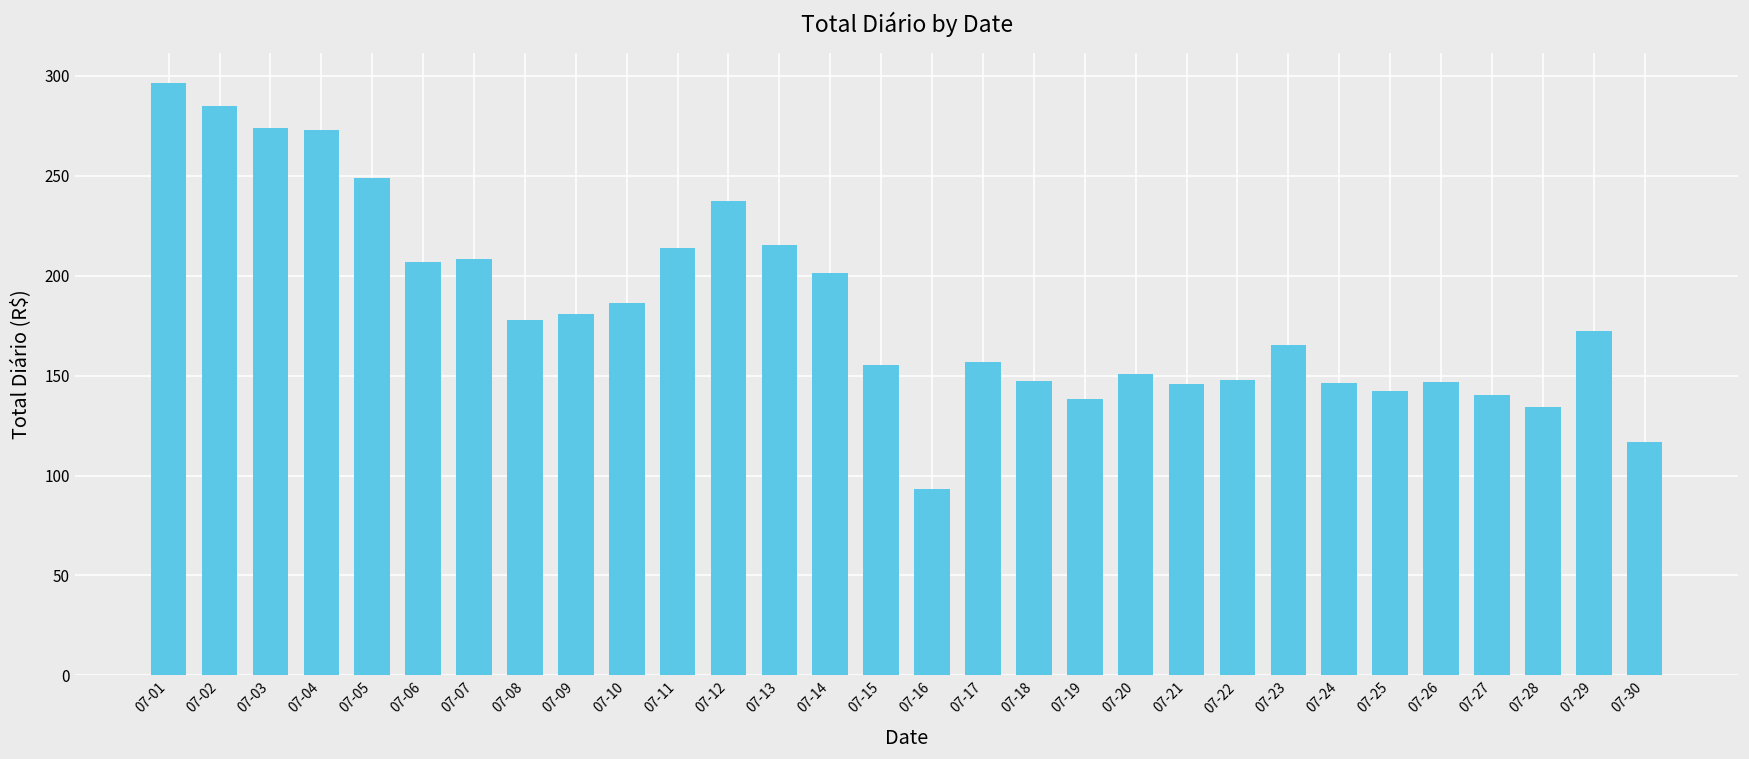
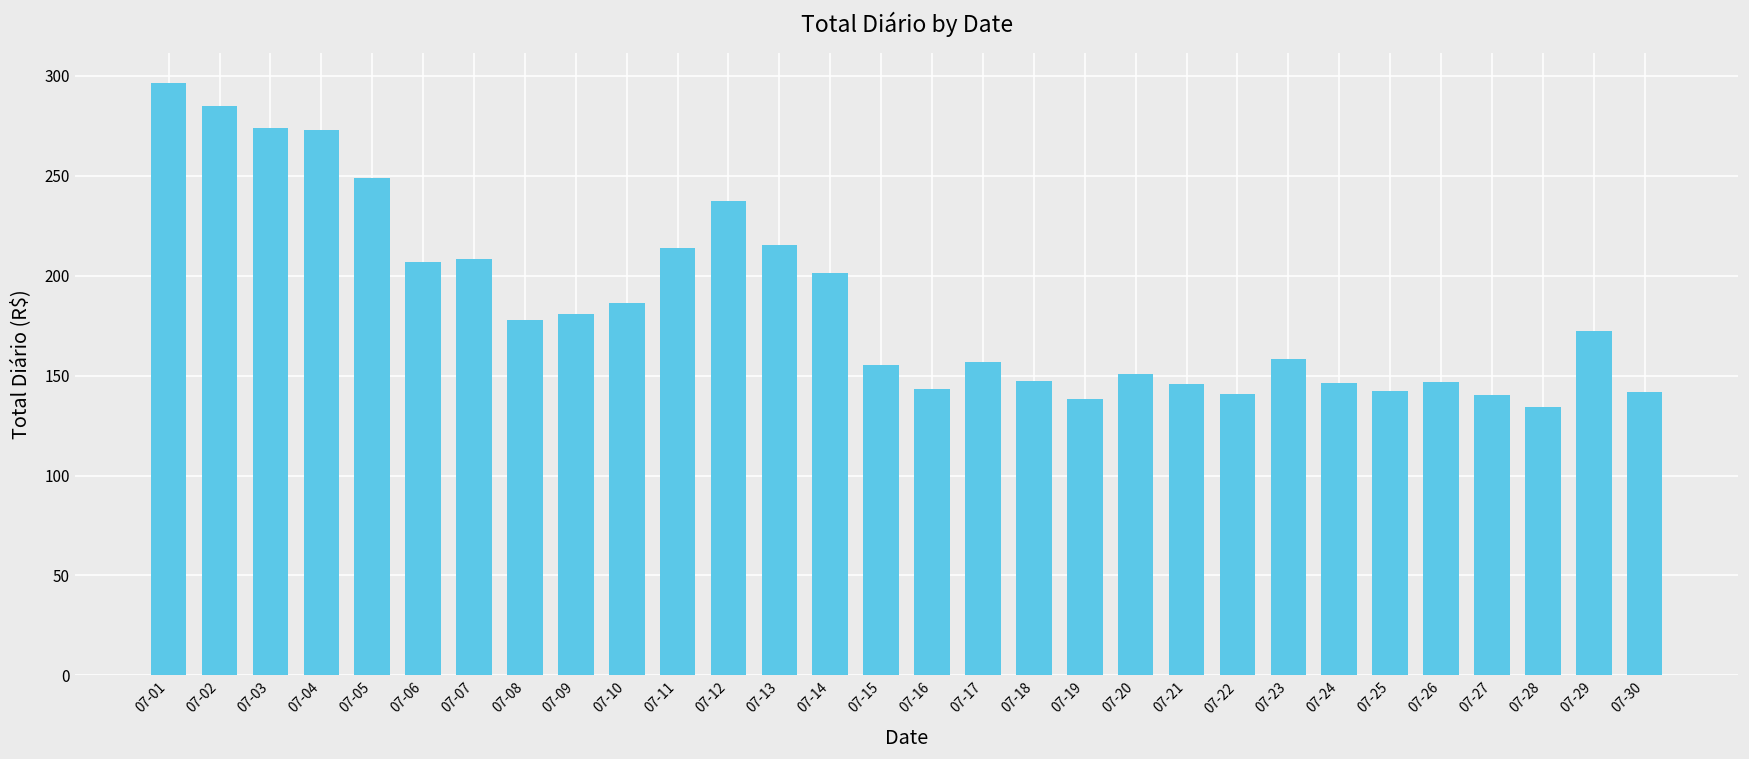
07-16: 94 -> 144
07-22: 148 -> 141
07-23: 166 -> 158
07-30: 117 -> 142
